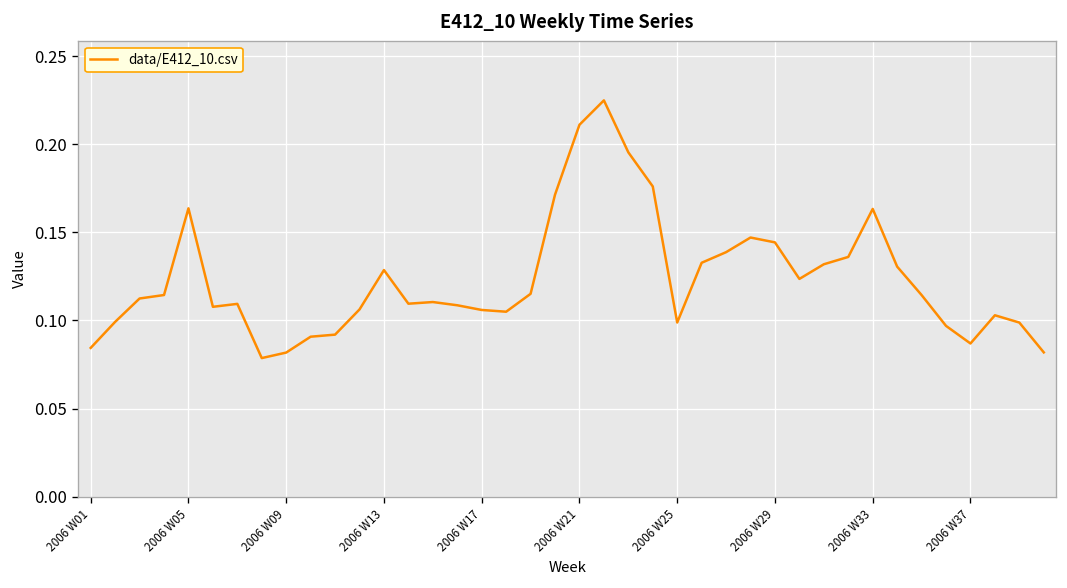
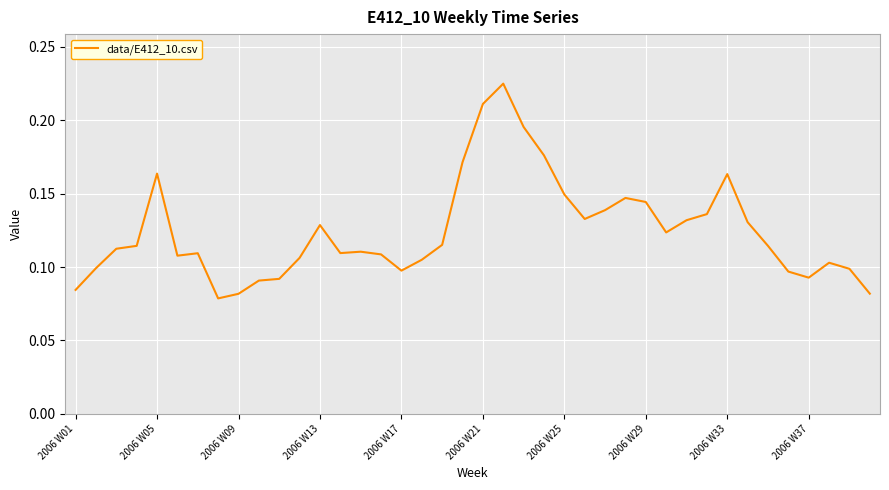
2006 W17: 0.106 -> 0.098
2006 W25: 0.099 -> 0.149
2006 W37: 0.087 -> 0.093
